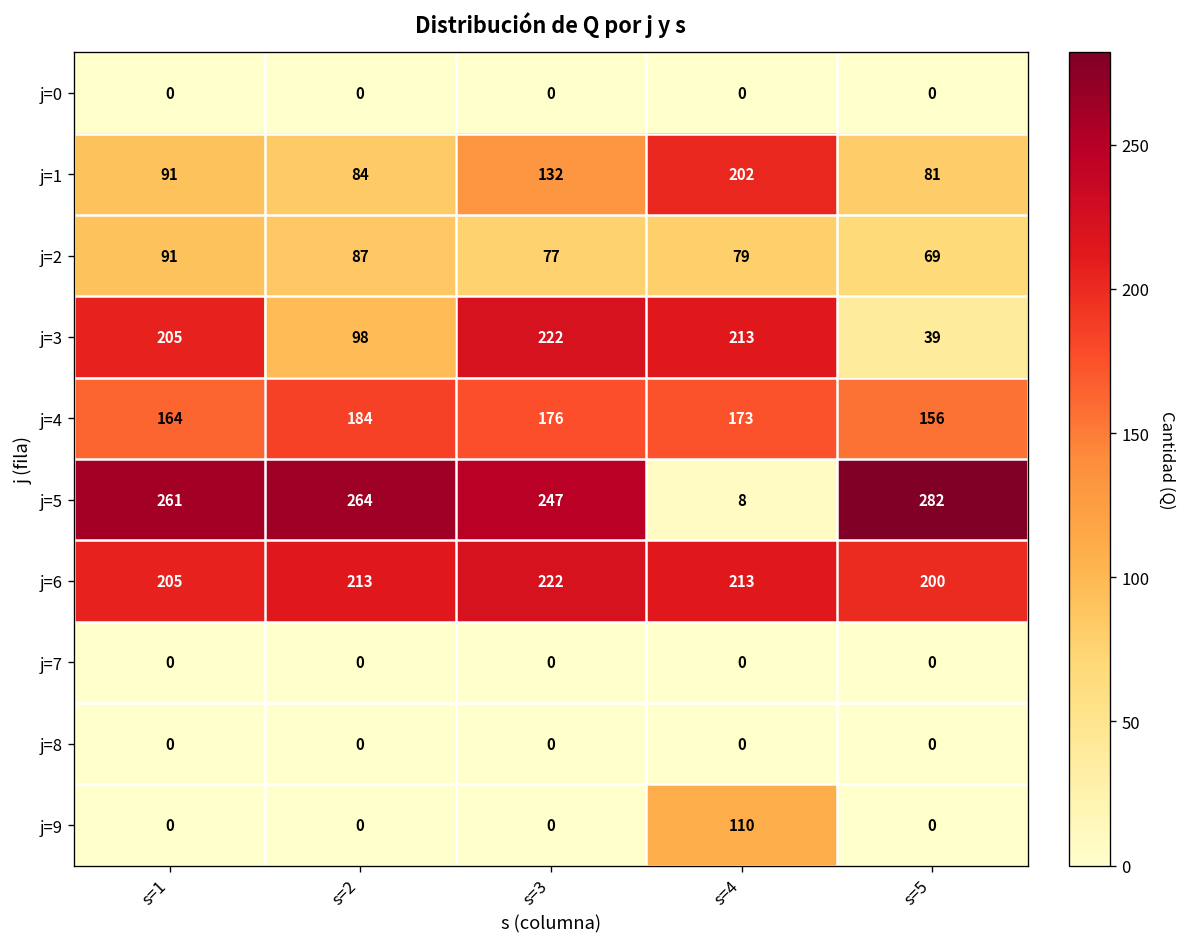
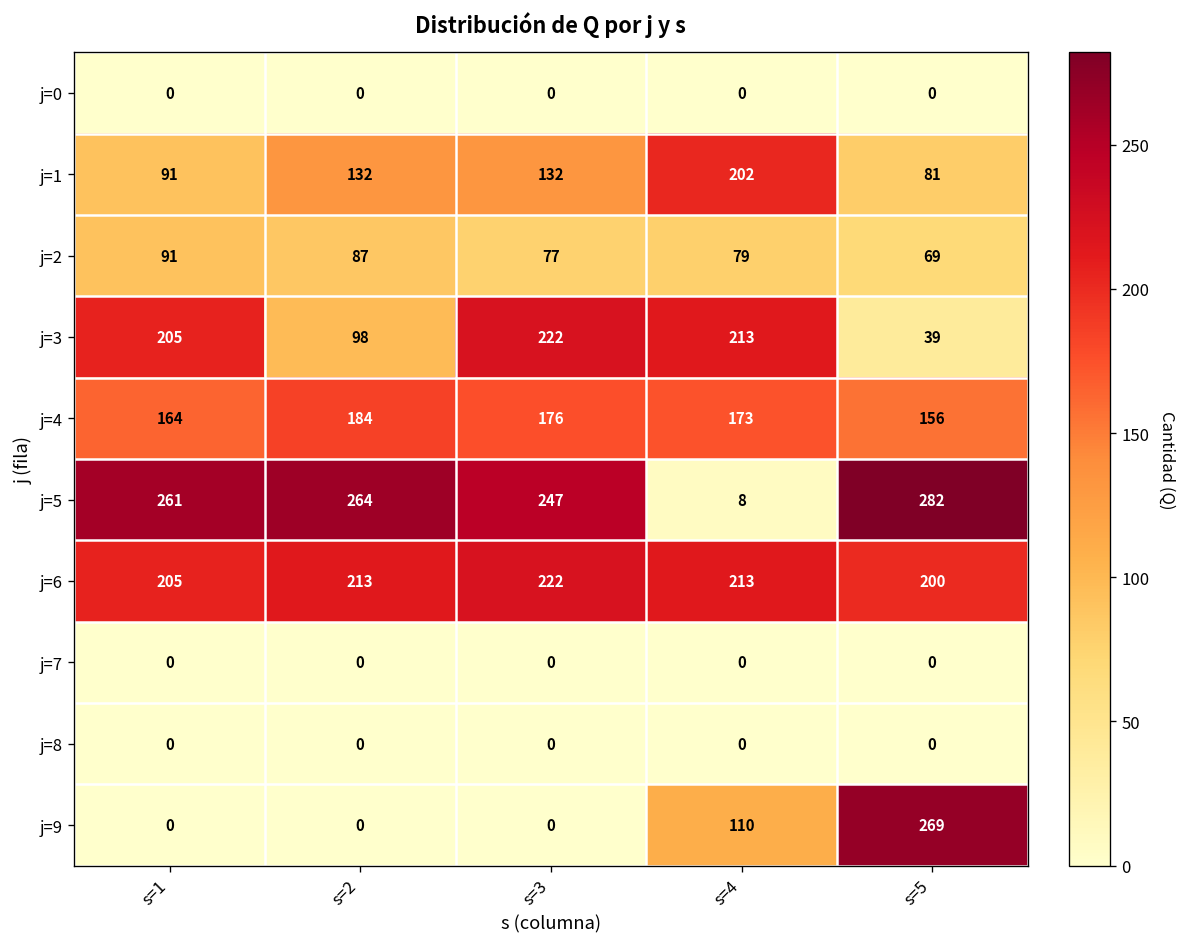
j=1, s=2: 84 -> 132
j=9, s=5: 0 -> 269
